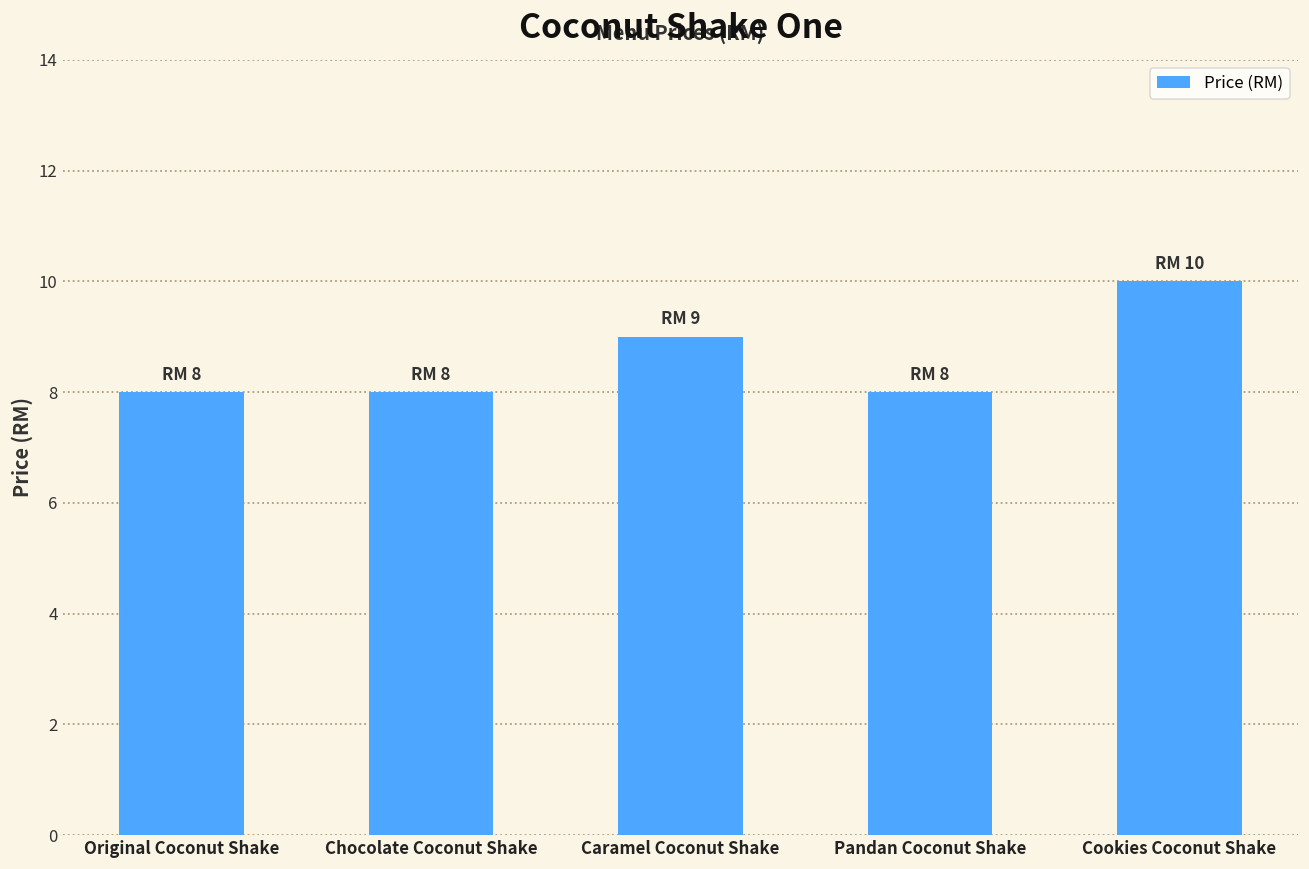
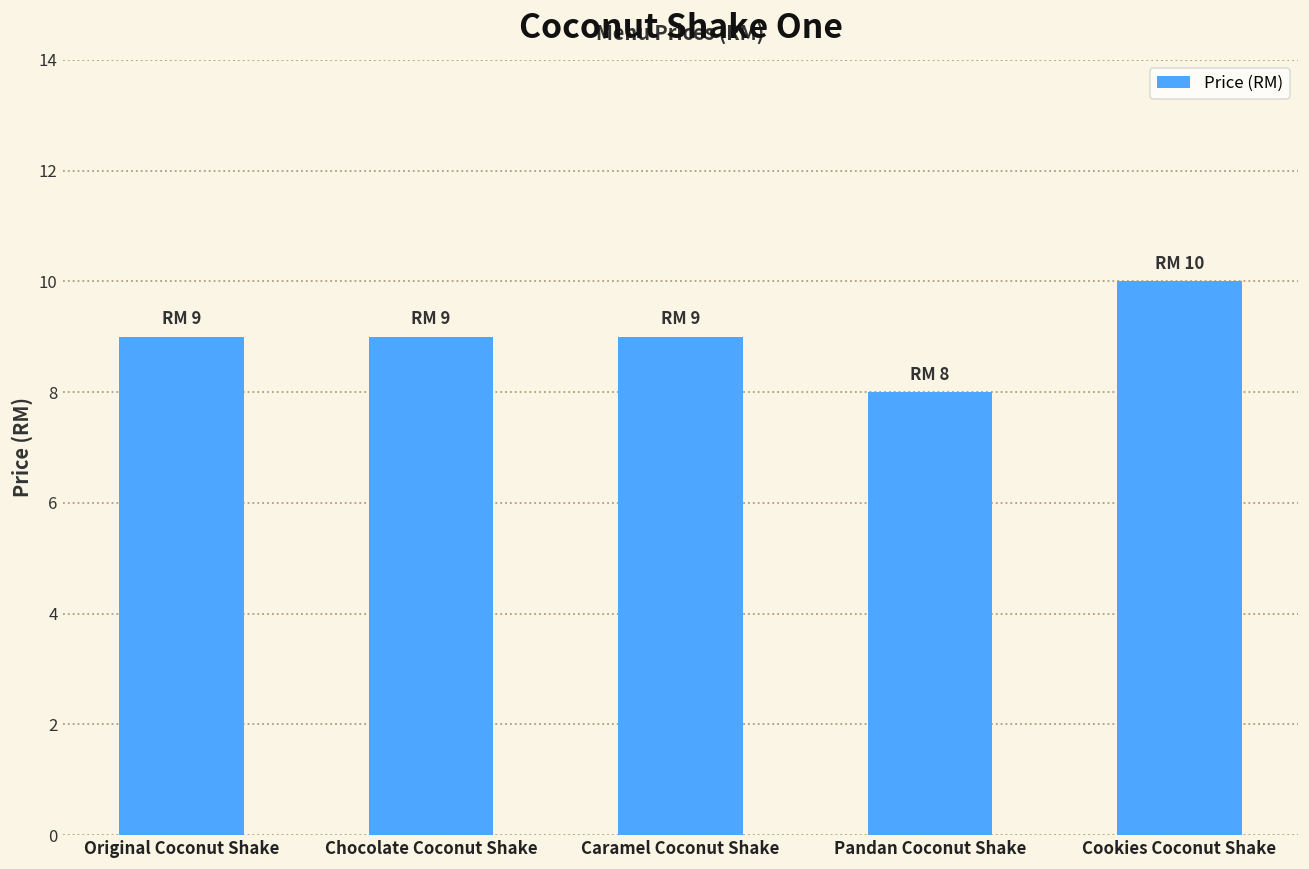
Original Coconut Shake: 8 -> 9
Chocolate Coconut Shake: 8 -> 9
